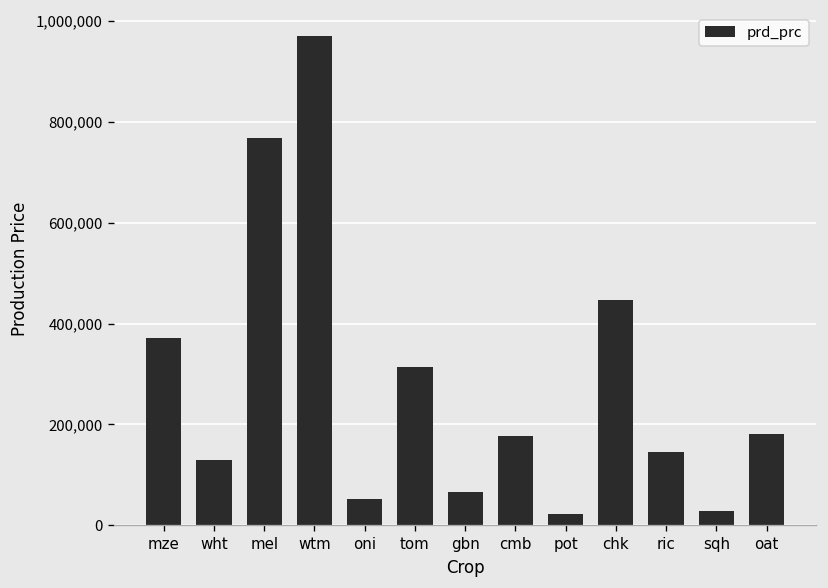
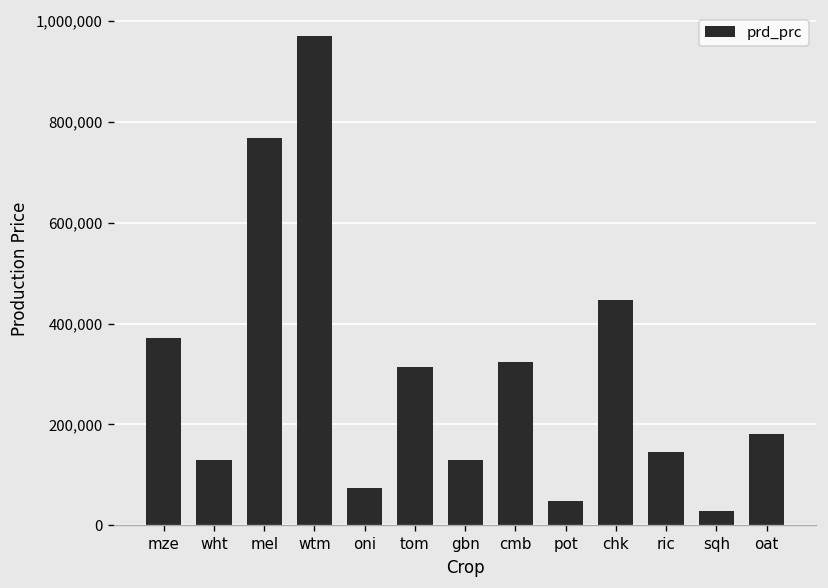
oni: 50,000 -> 70,000
gbn: 70,000 -> 130,000
cmb: 180,000 -> 320,000
pot: 20,000 -> 50,000
